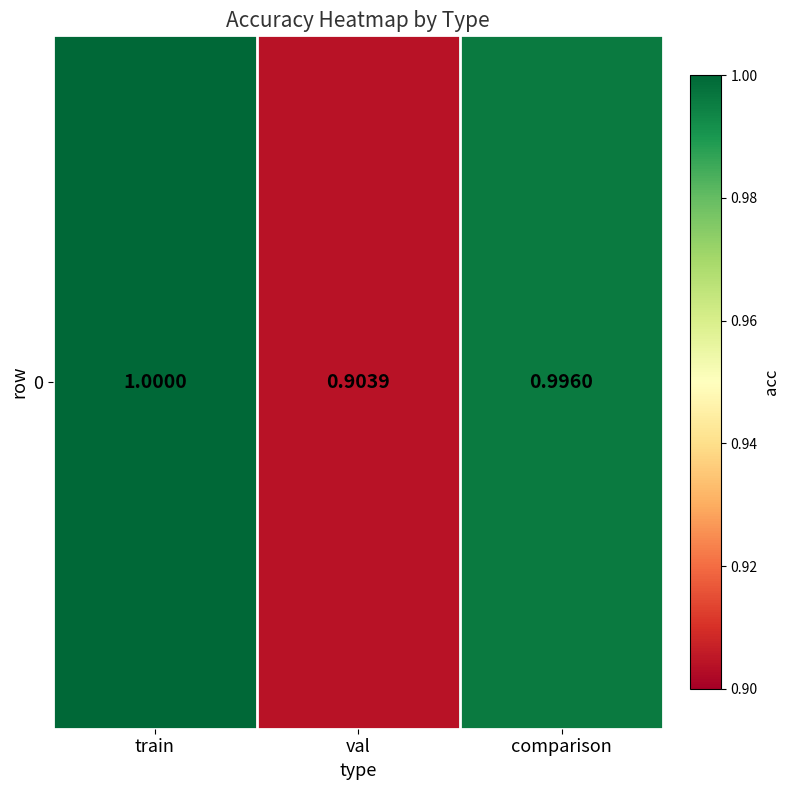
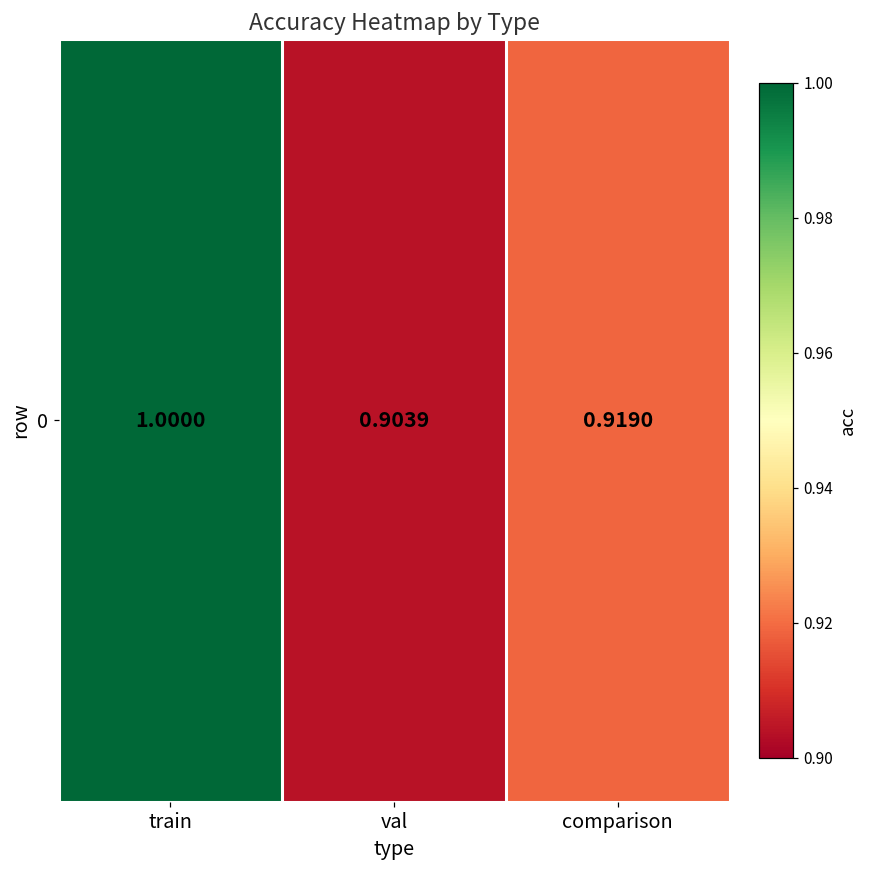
0, comparison: 0.9960 -> 0.9190
